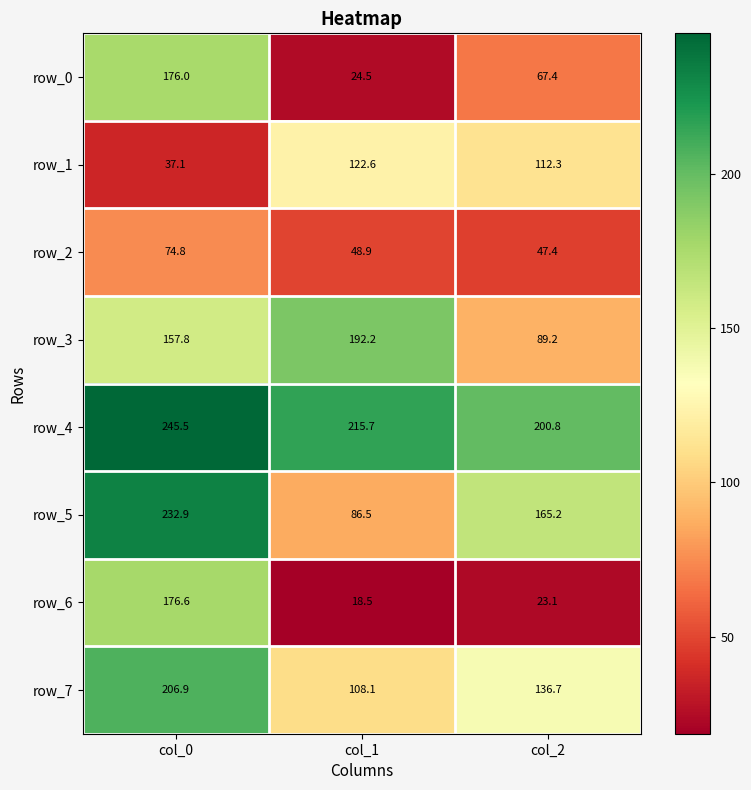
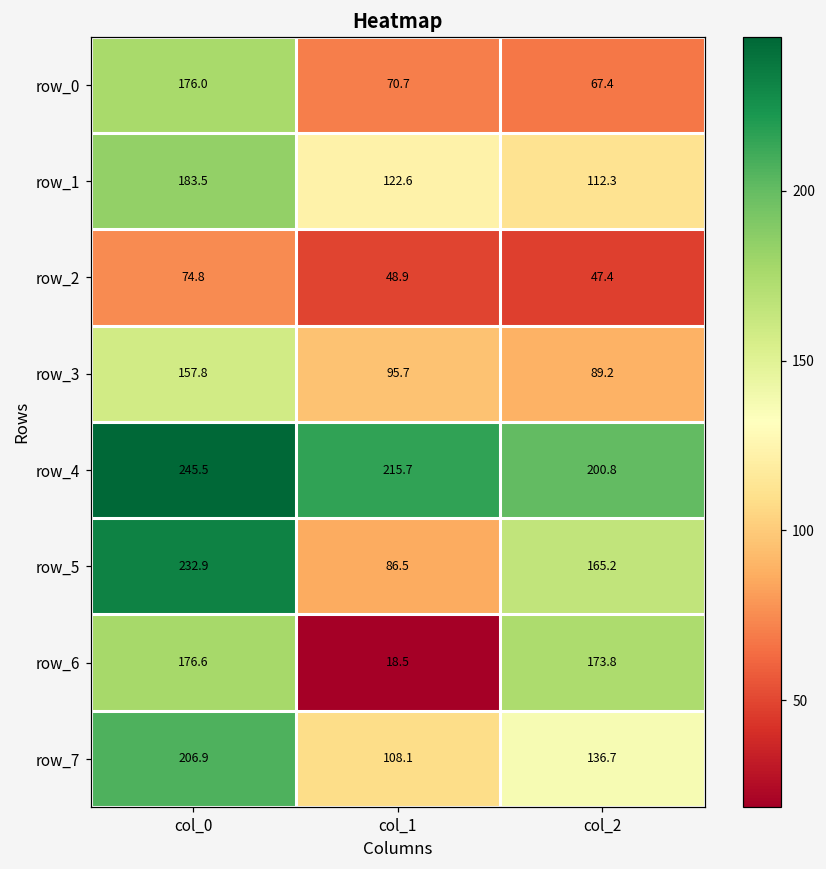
row_0, col_1: 24.5 -> 70.7
row_1, col_0: 37.1 -> 183.5
row_3, col_1: 192.2 -> 95.7
row_6, col_2: 23.1 -> 173.8
